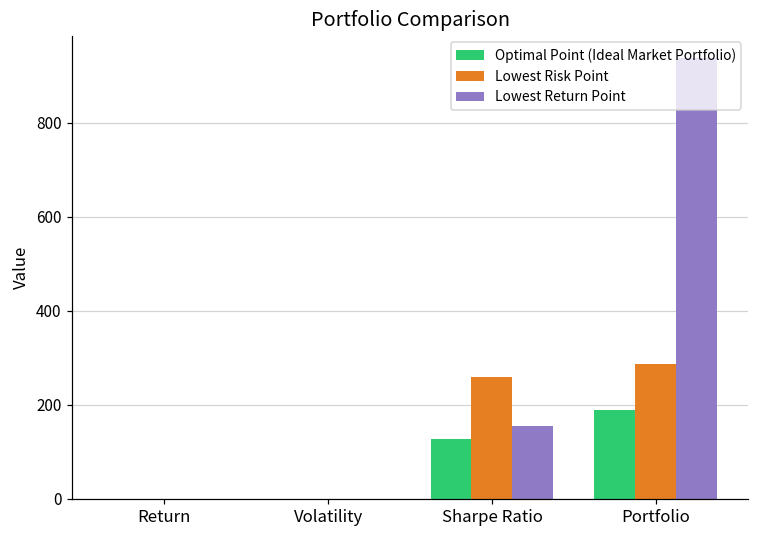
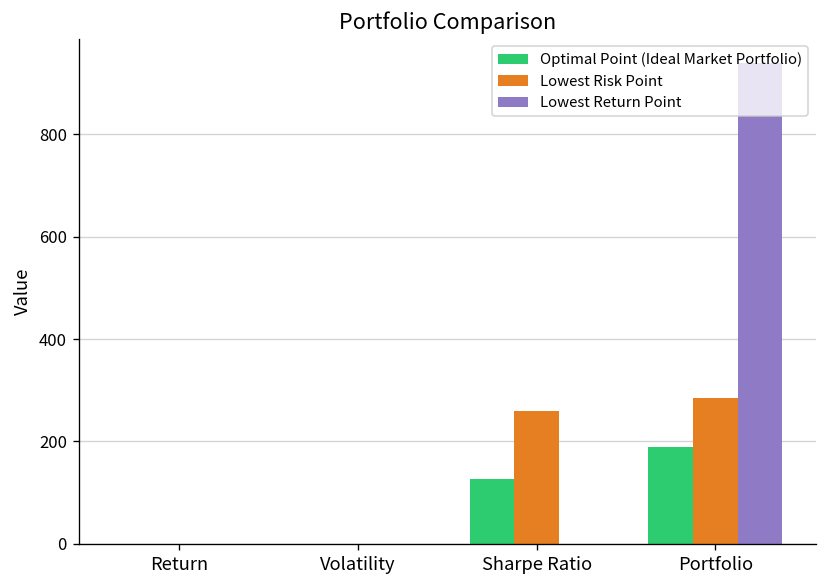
Lowest Return Point, Sharpe Ratio: 150 -> 0
